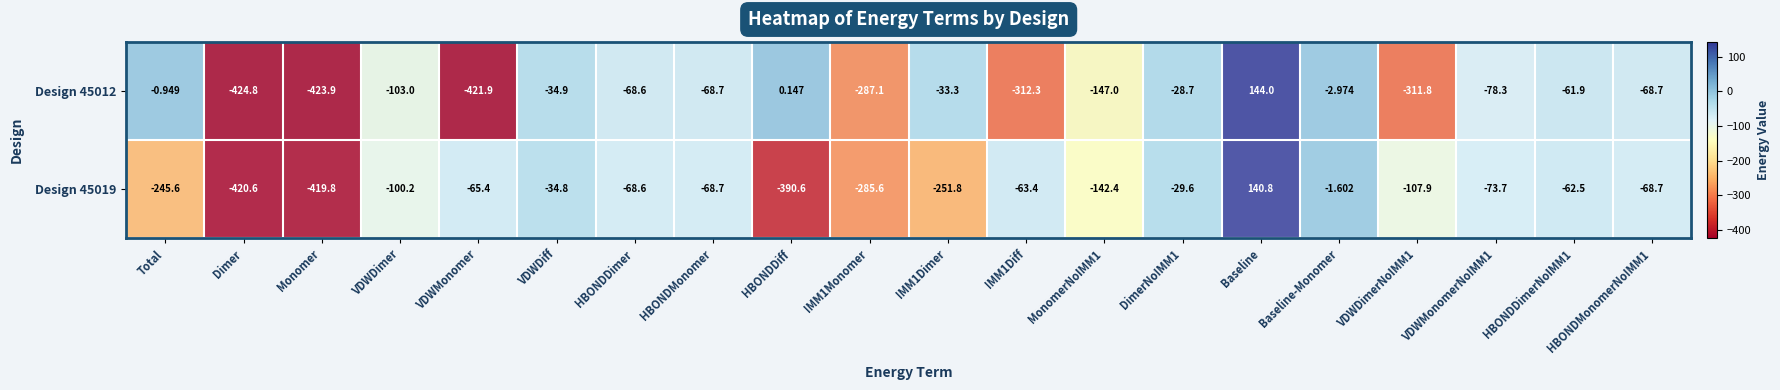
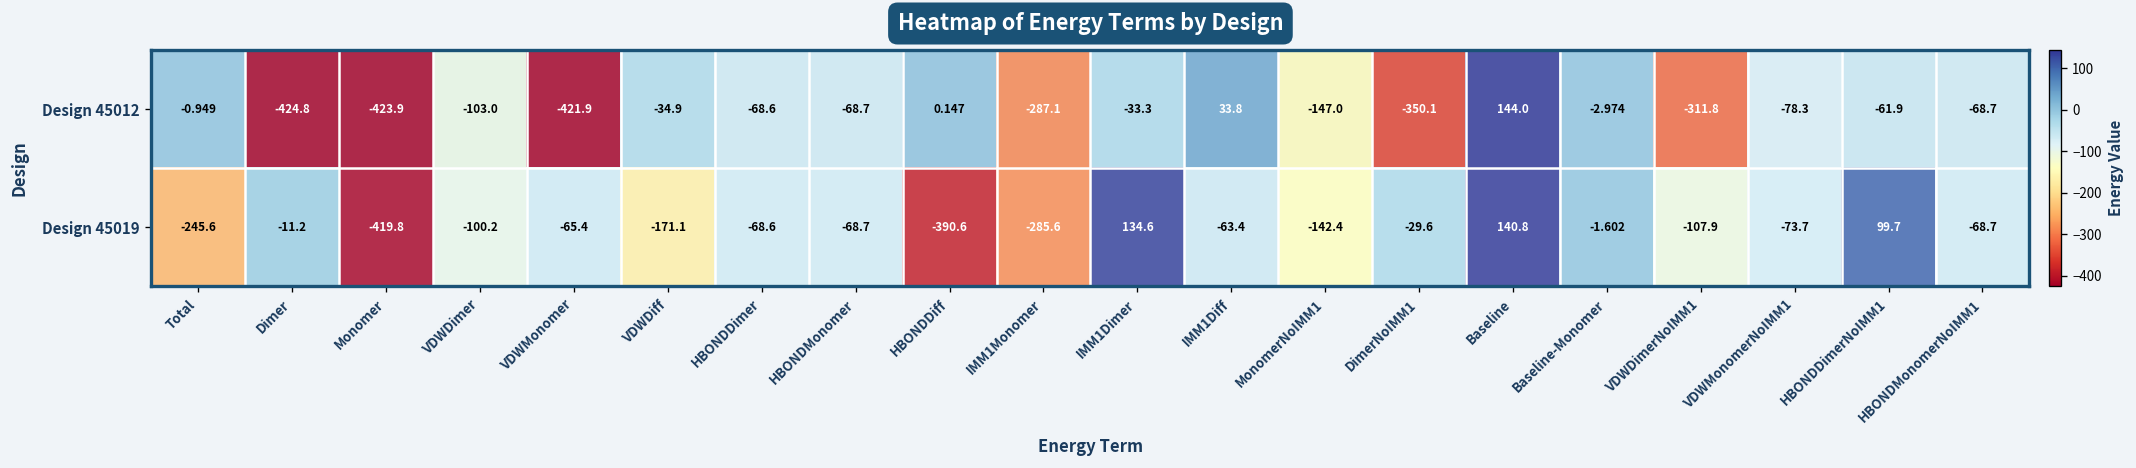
Design 45012, IMM1Diff: -312.3 -> 33.8
Design 45012, DimerNoIMM1: -28.7 -> -350.1
Design 45019, Dimer: -420.6 -> -11.2
Design 45019, VDWDiff: -34.8 -> -171.1
Design 45019, IMM1Dimer: -251.8 -> 134.6
Design 45019, HBONDDimerNoIMM1: -62.5 -> 99.7
